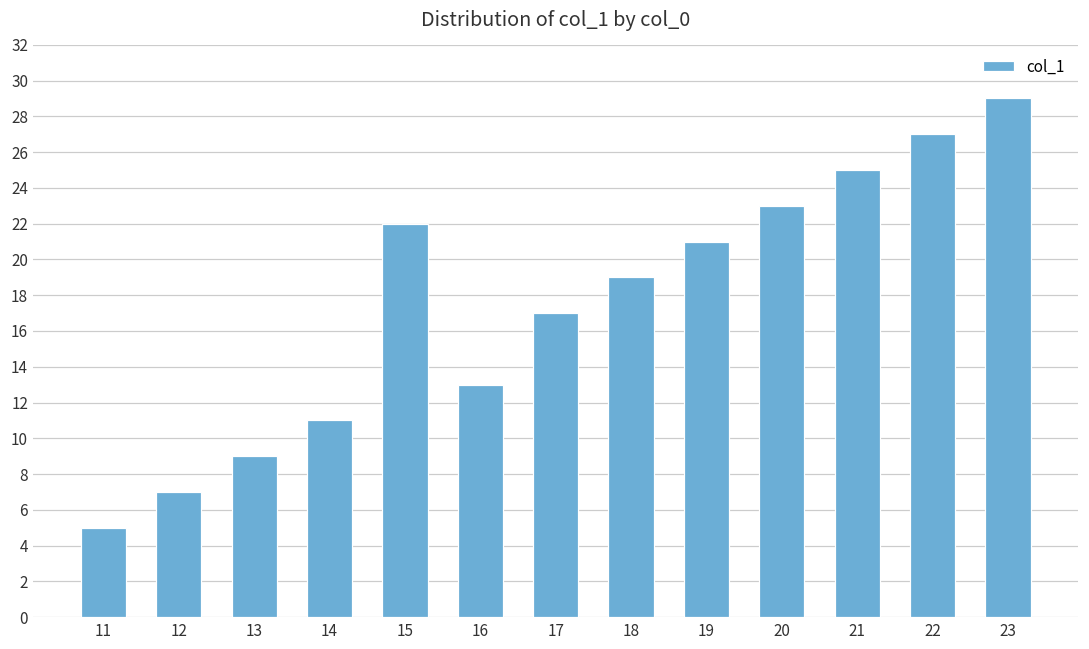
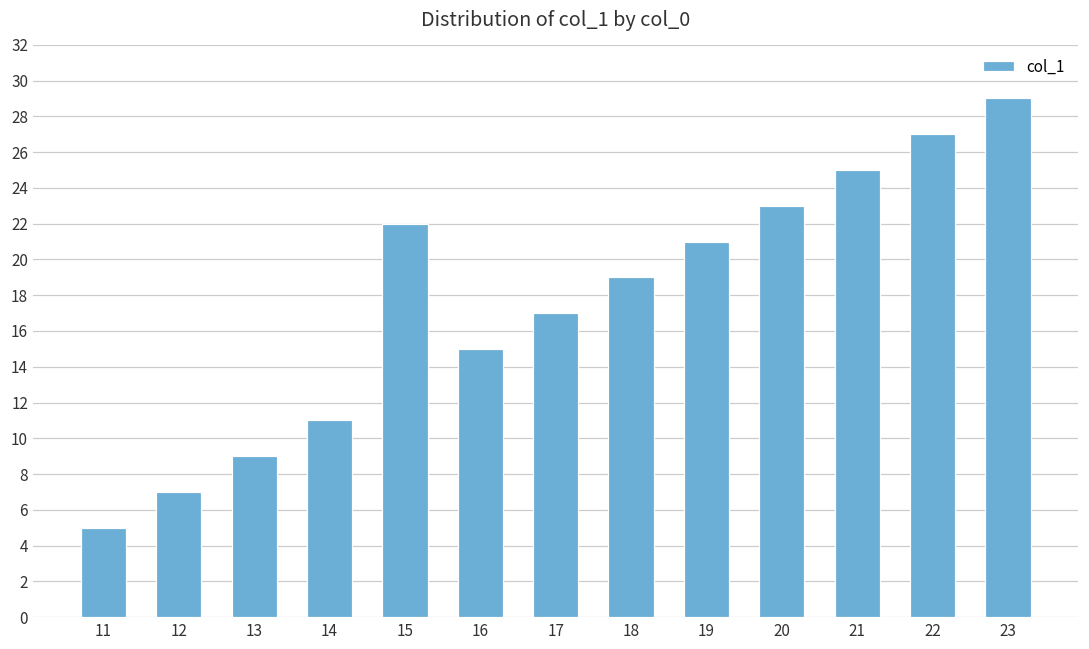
16: 13 -> 15
